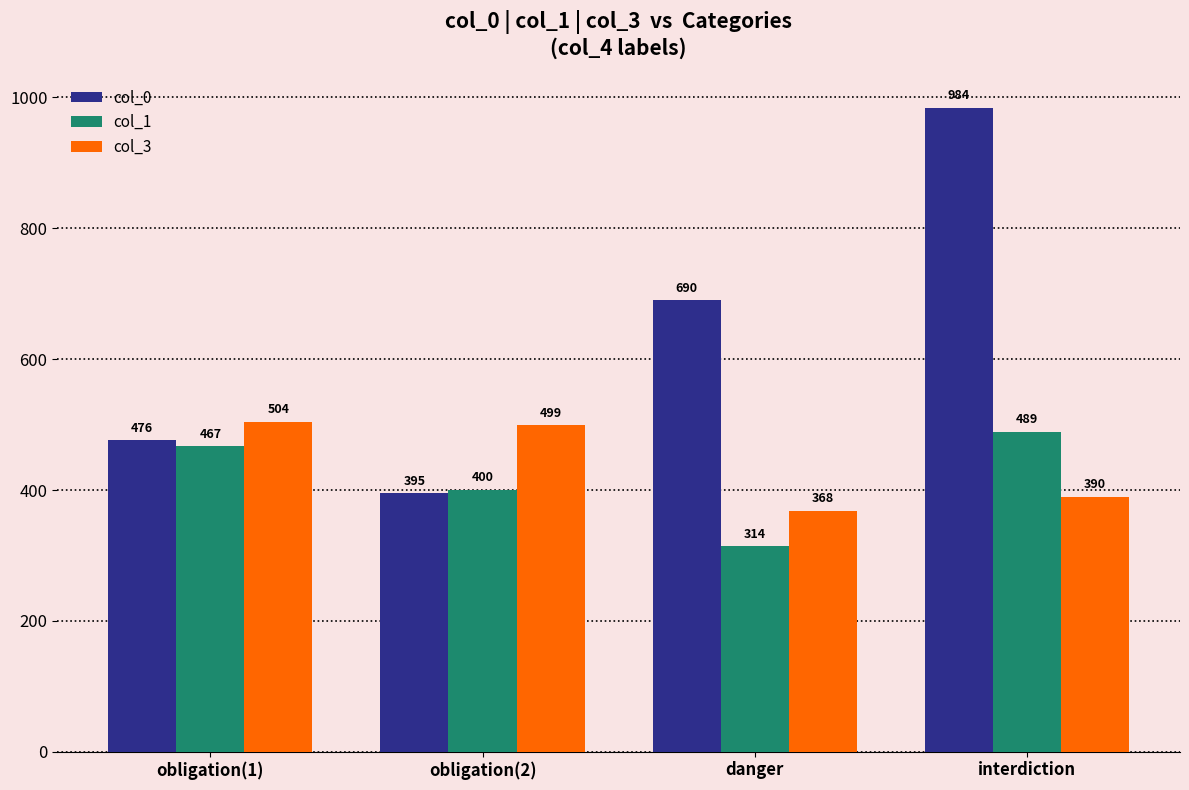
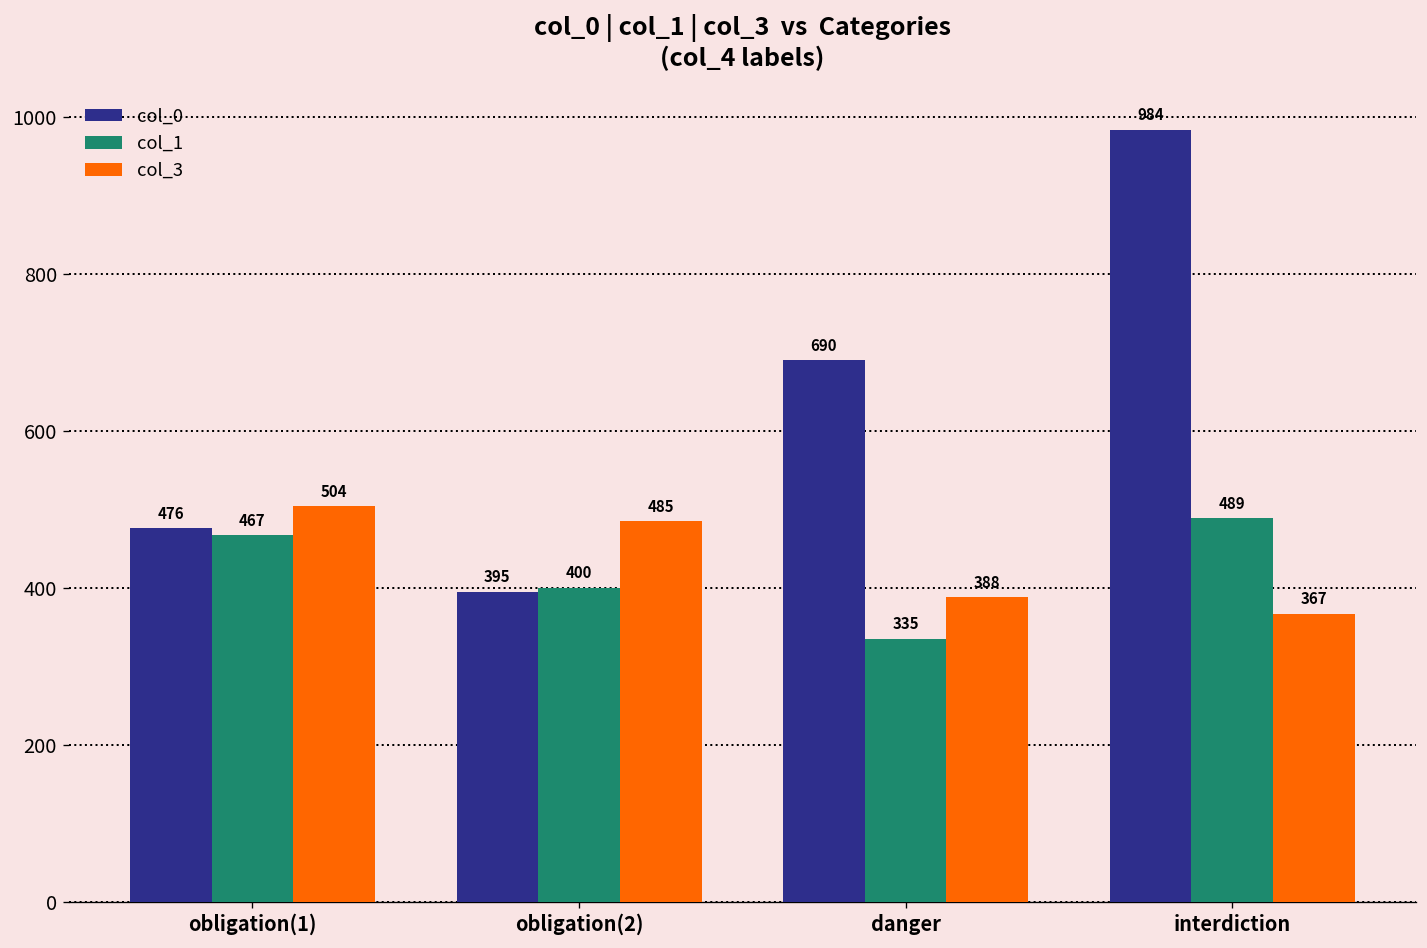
col_3, obligation(2): 499 -> 485
col_1, danger: 314 -> 335
col_3, danger: 368 -> 388
col_3, interdiction: 390 -> 367
